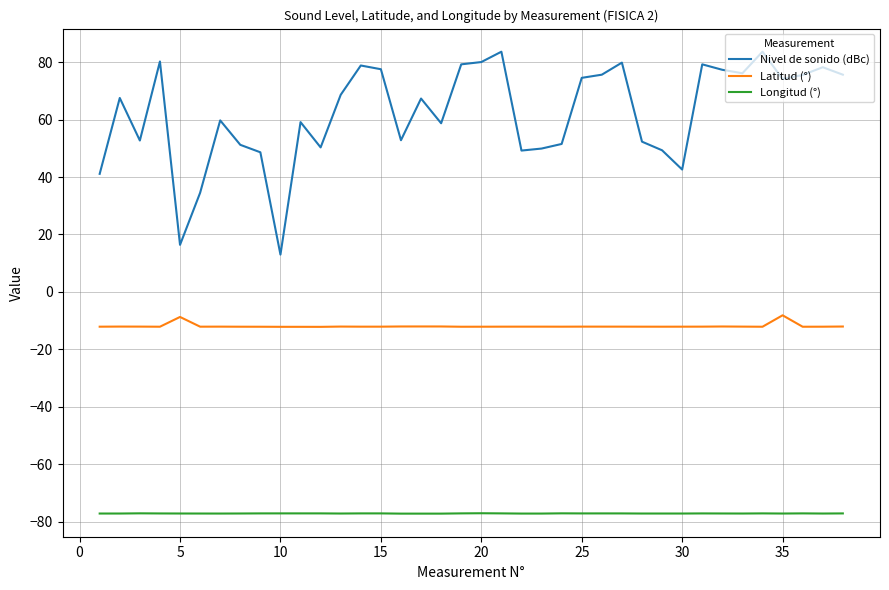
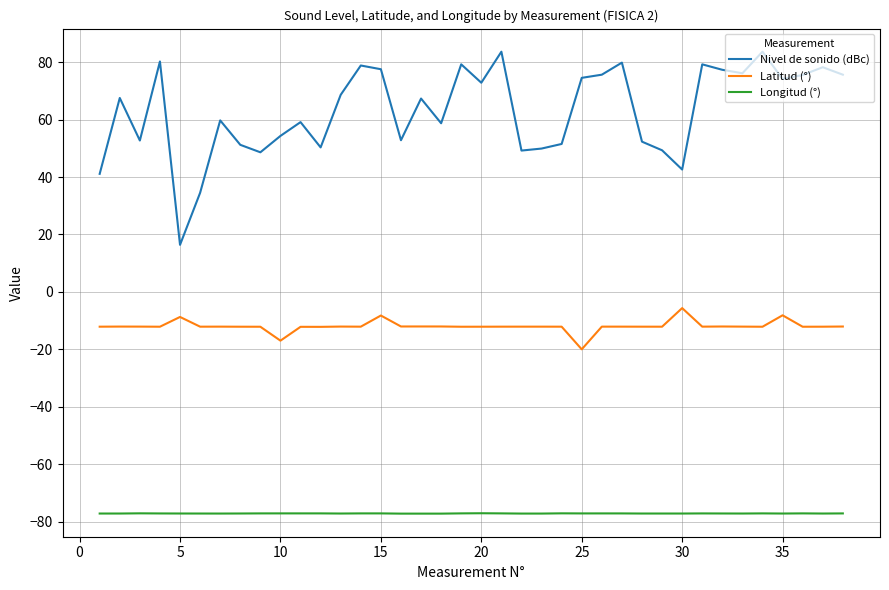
Nivel de sonido (dBc), 10: 13 -> 54
Latitud (°), 10: -12 -> -17
Latitud (°), 15: -12 -> -8
Nivel de sonido (dBc), 20: 80 -> 73
Latitud (°), 25: -12 -> -20
Latitud (°), 30: -12 -> -6
